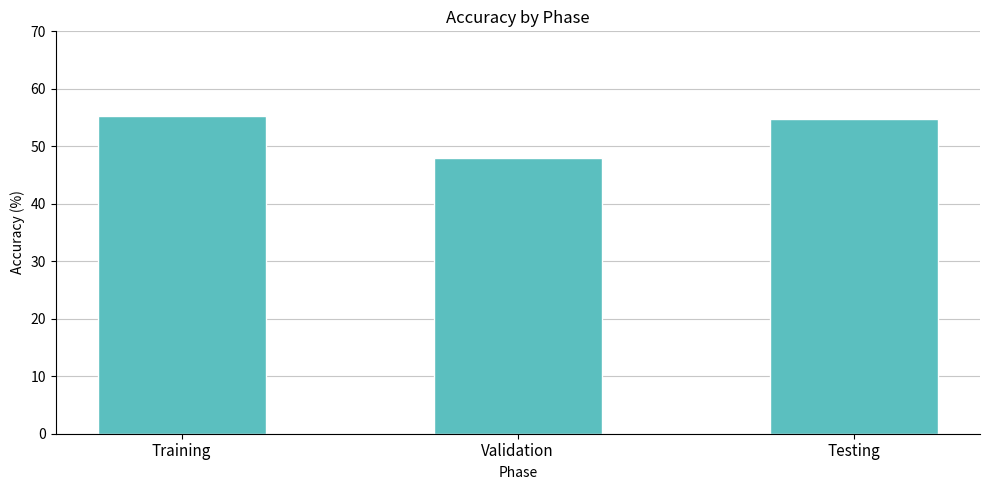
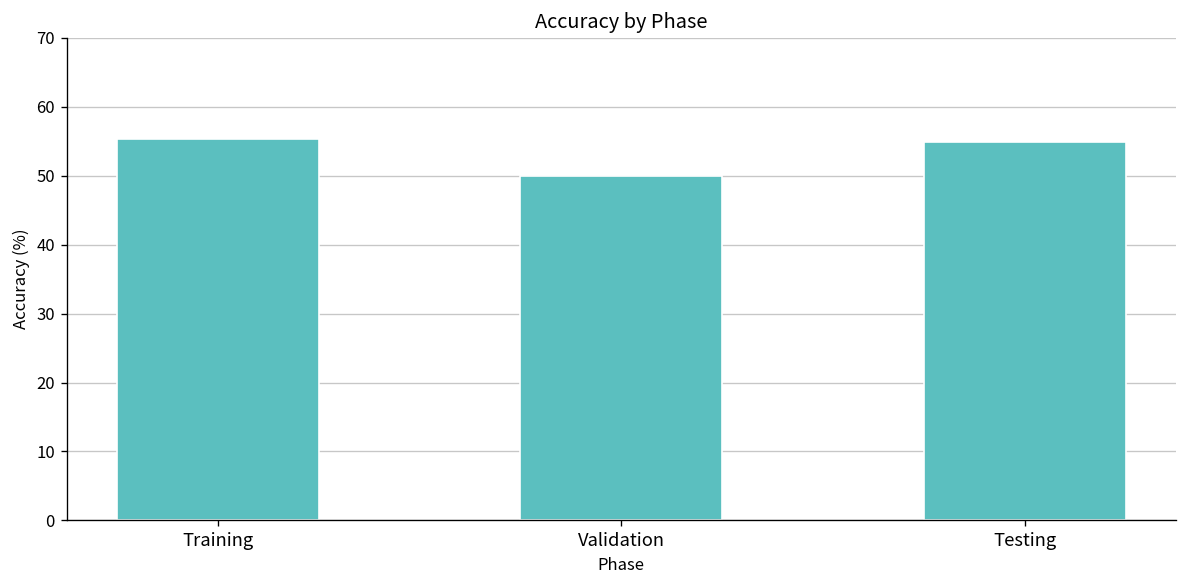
Validation: 48 -> 50
